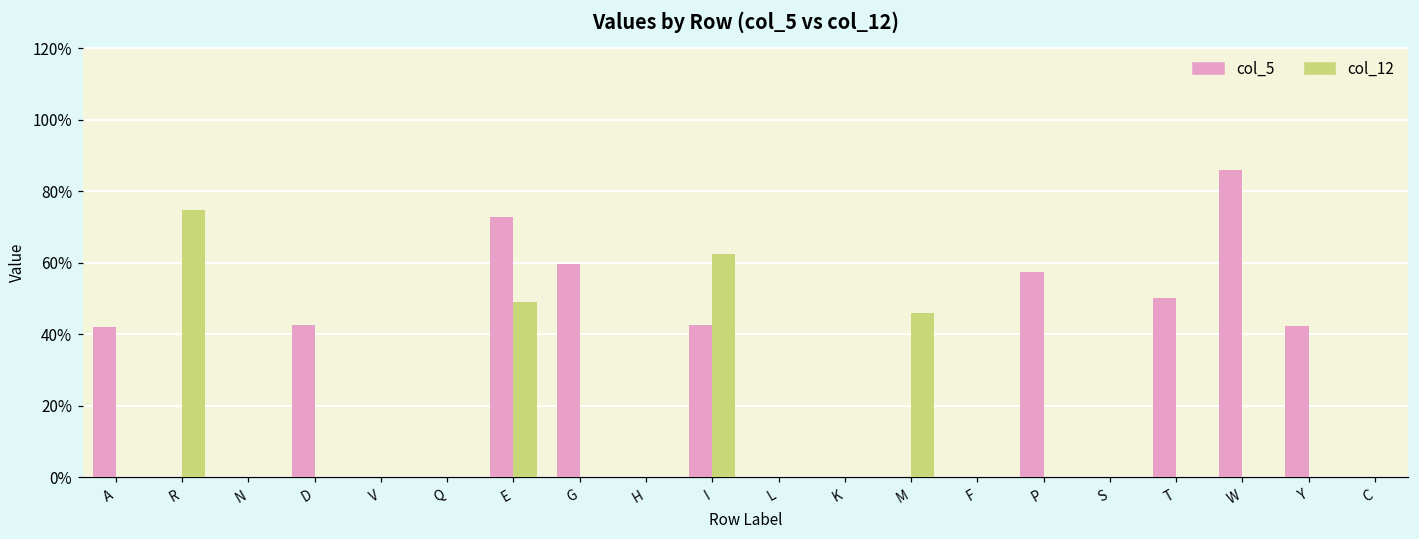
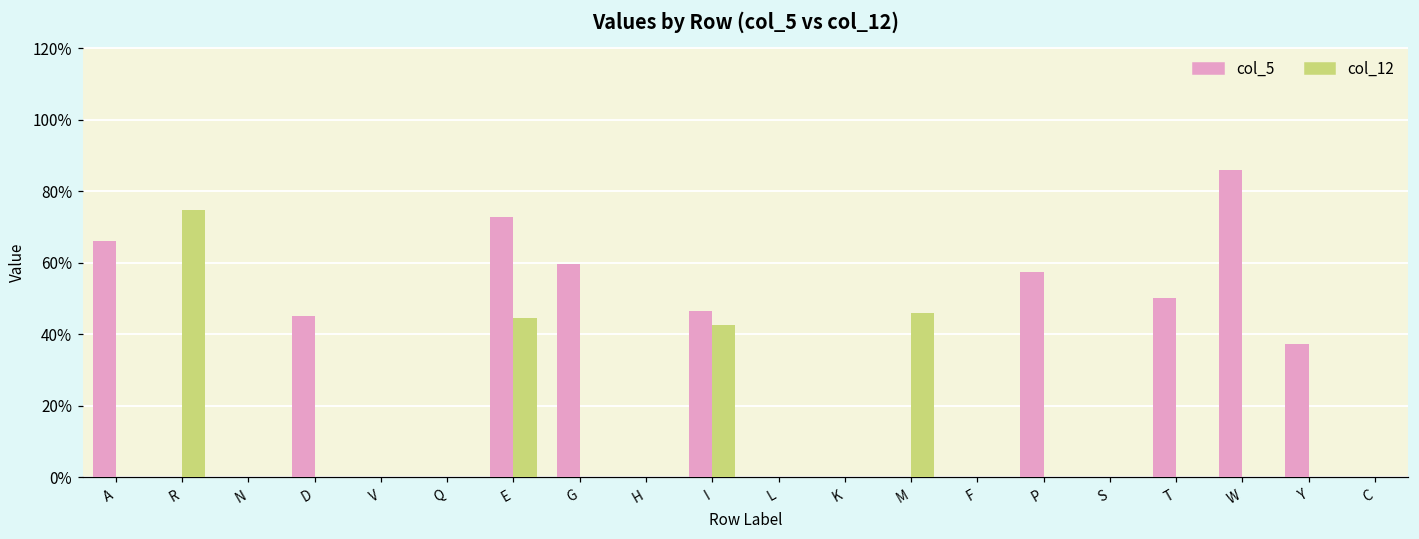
col_5, A: 42% -> 66%
col_5, D: 43% -> 45%
col_12, E: 49% -> 45%
col_5, I: 43% -> 47%
col_12, I: 63% -> 43%
col_5, Y: 42% -> 37%
